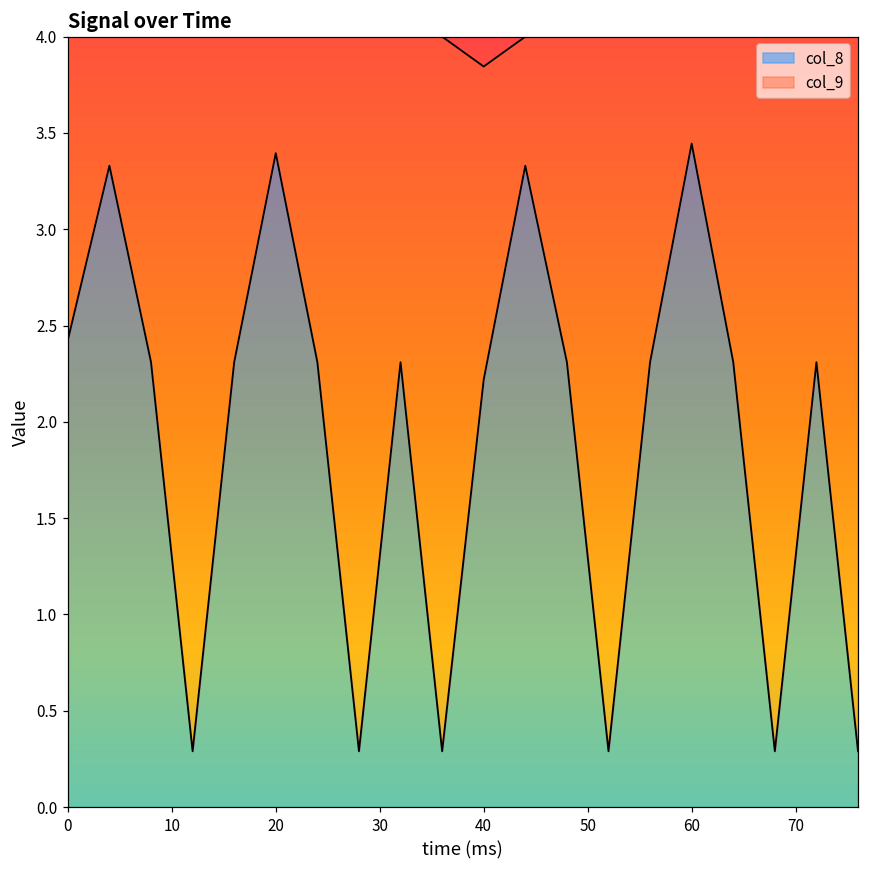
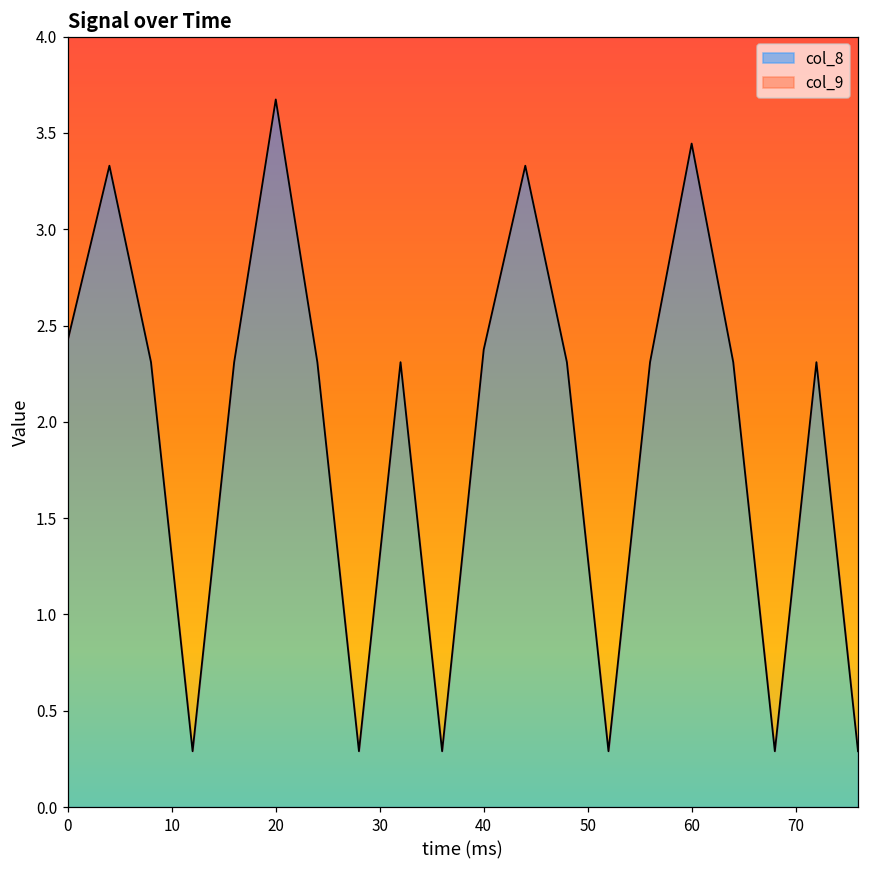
col_8, 20: 3.40 -> 3.67
col_8, 40: 2.22 -> 2.38
